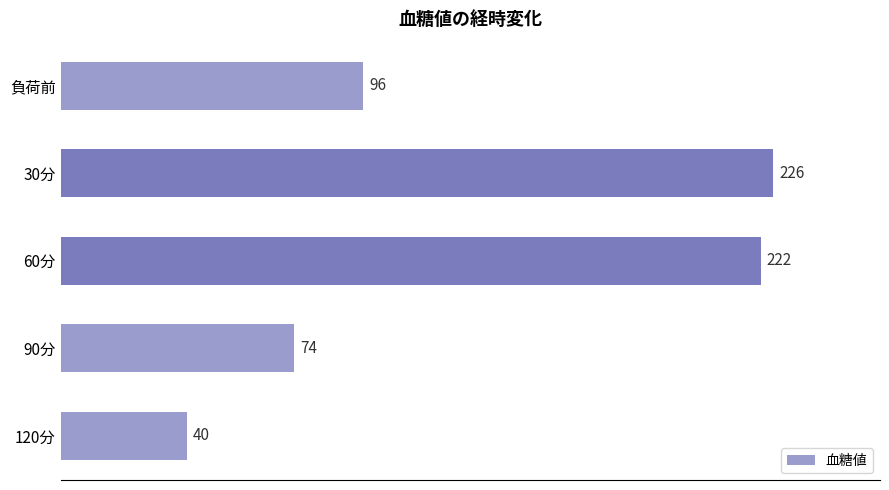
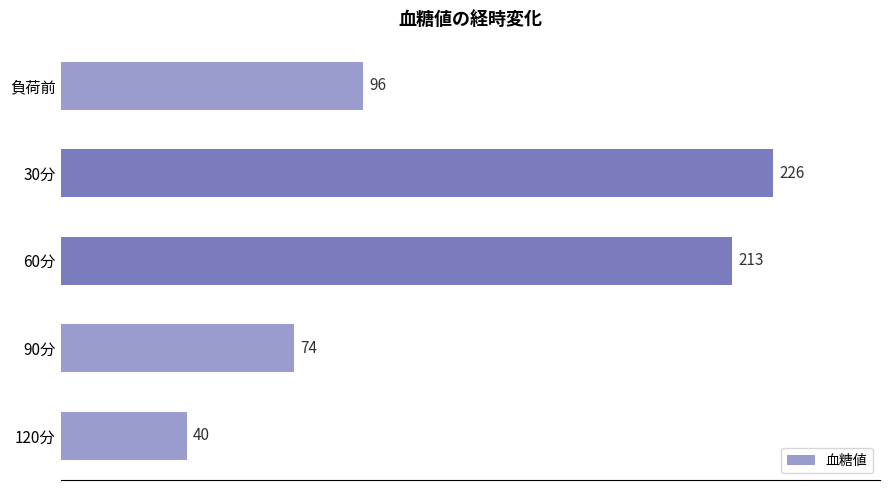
60分: 222 -> 213
